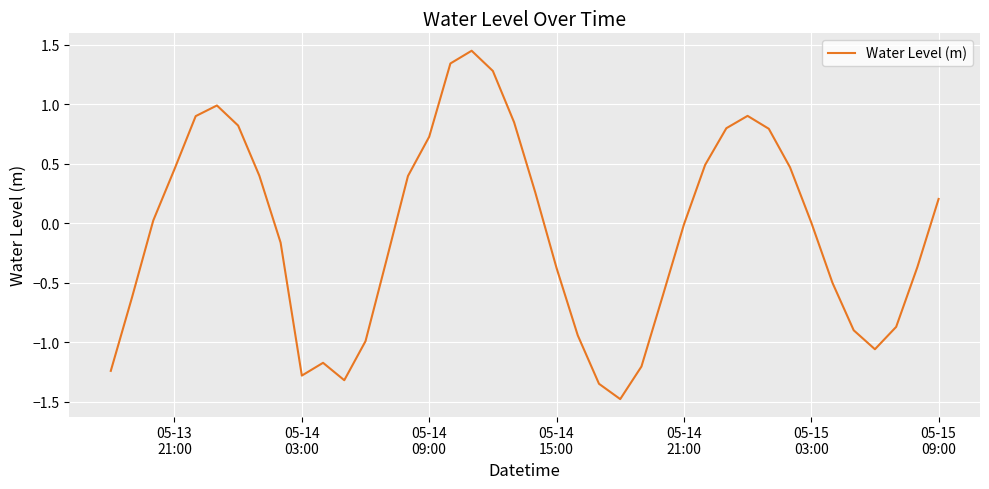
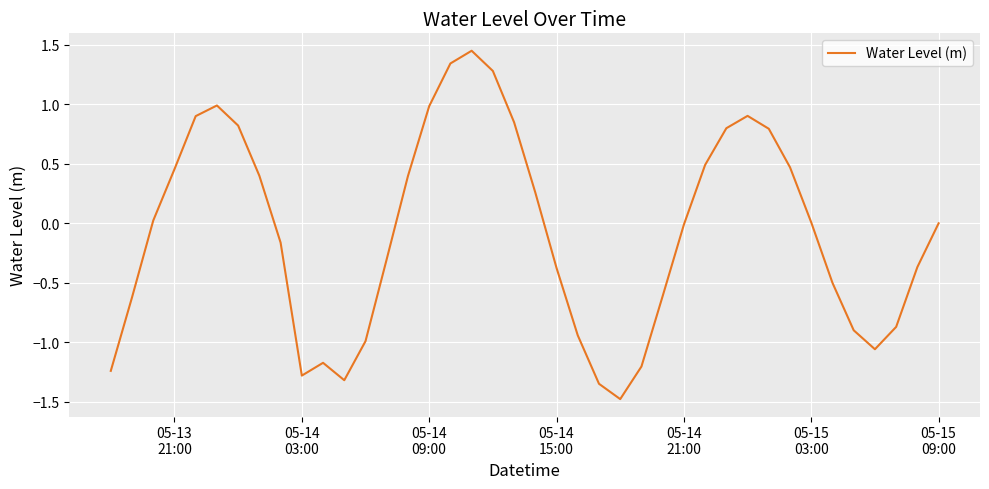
05-14 09:00: 0.73 -> 0.99
05-15 09:00: 0.21 -> 0.00
